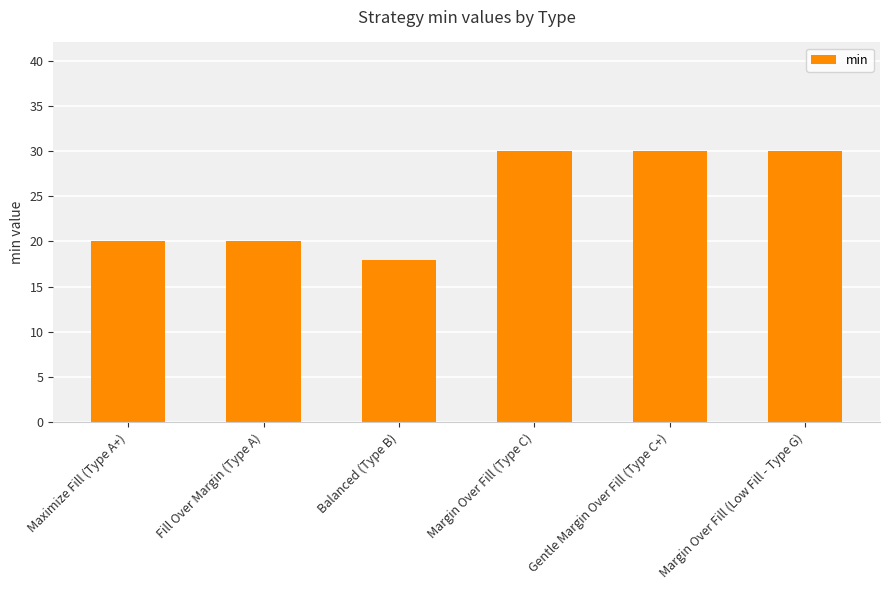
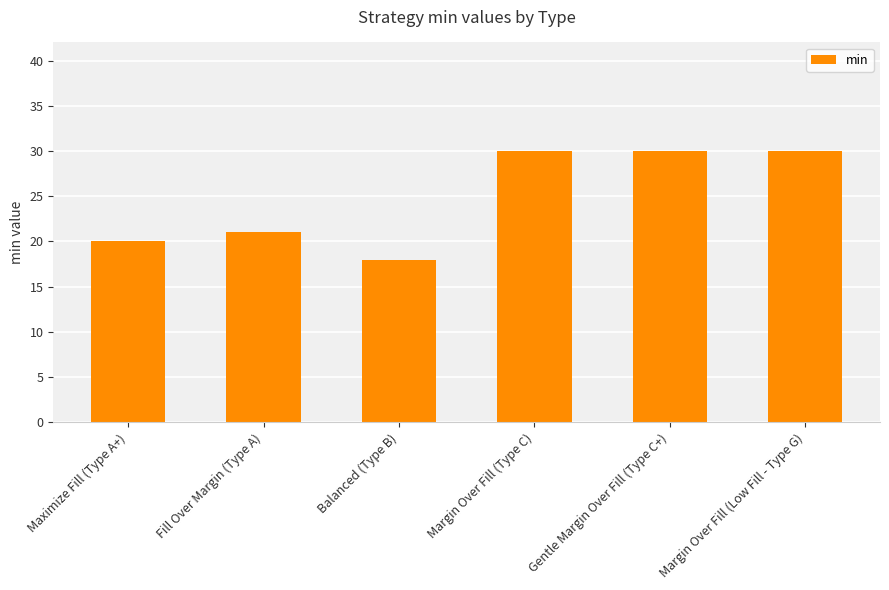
Fill Over Margin (Type A): 20 -> 21
